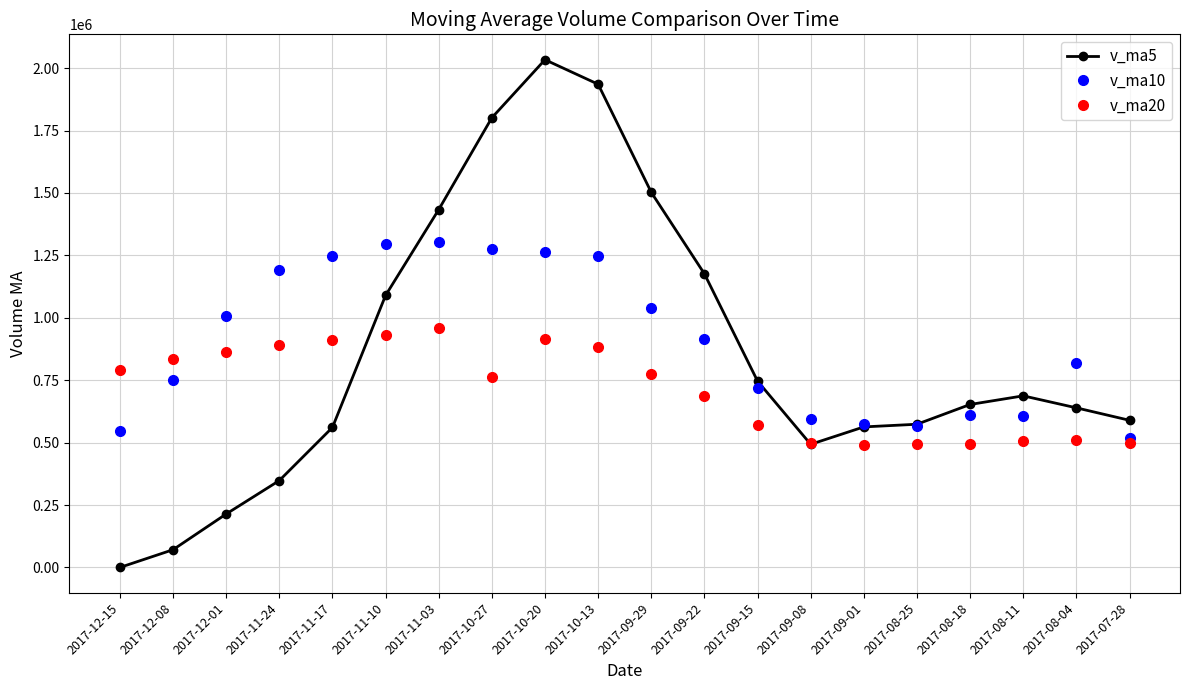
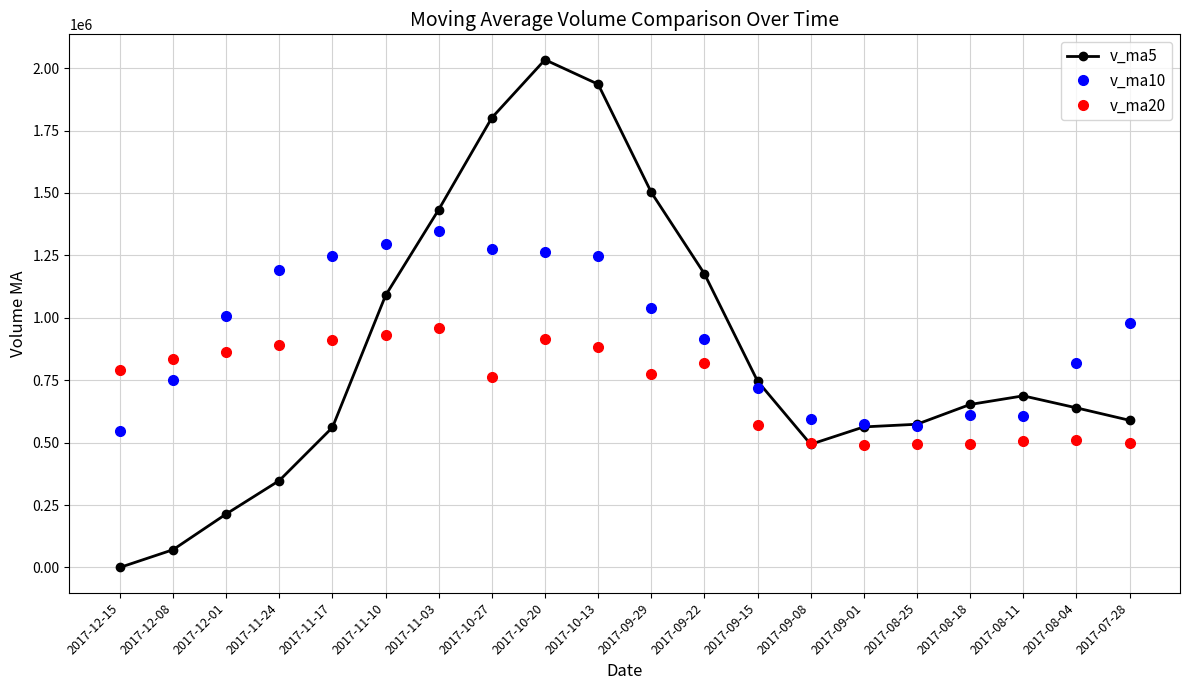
v_ma10, 2017-11-03: 1300000 -> 1350000
v_ma20, 2017-09-22: 690000 -> 820000
v_ma10, 2017-07-28: 520000 -> 980000
